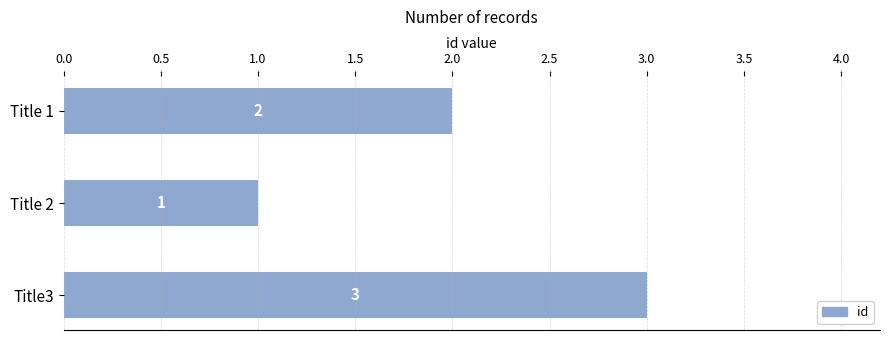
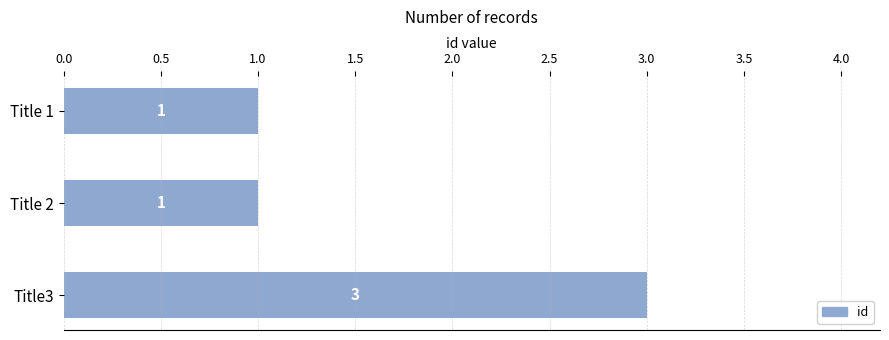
Title 1: 2 -> 1
